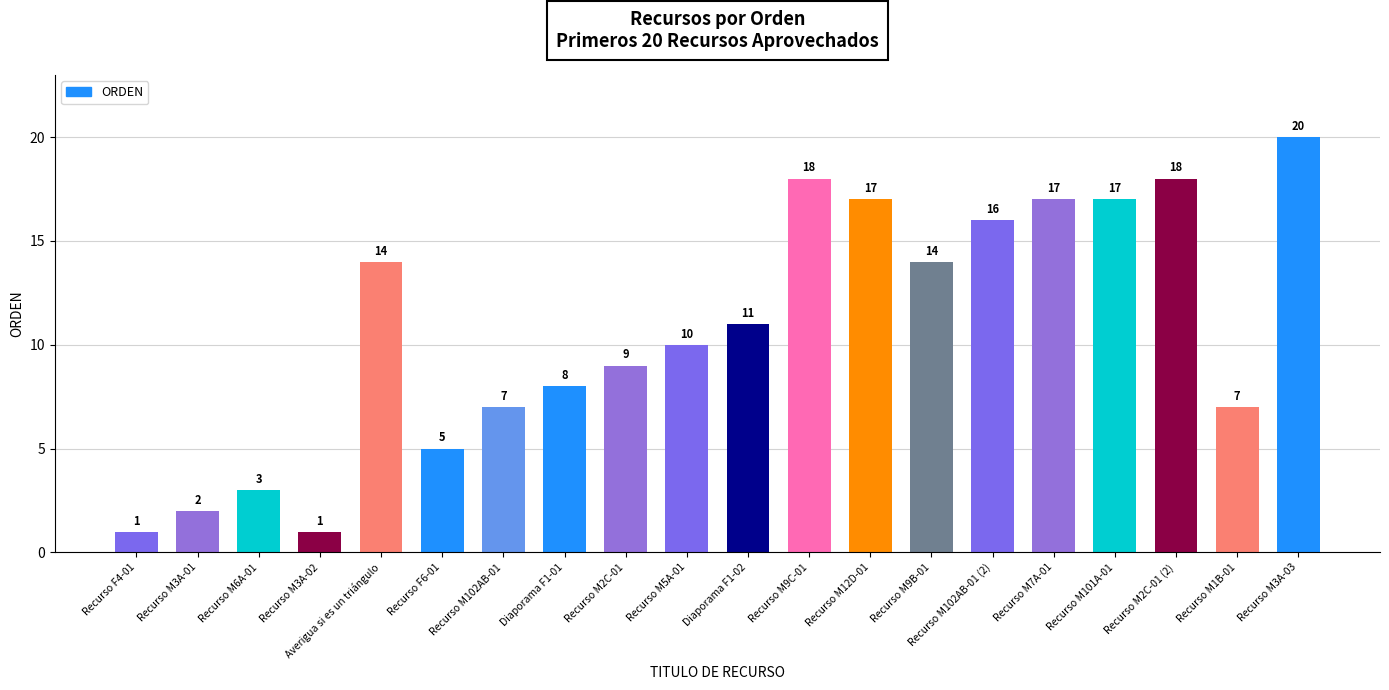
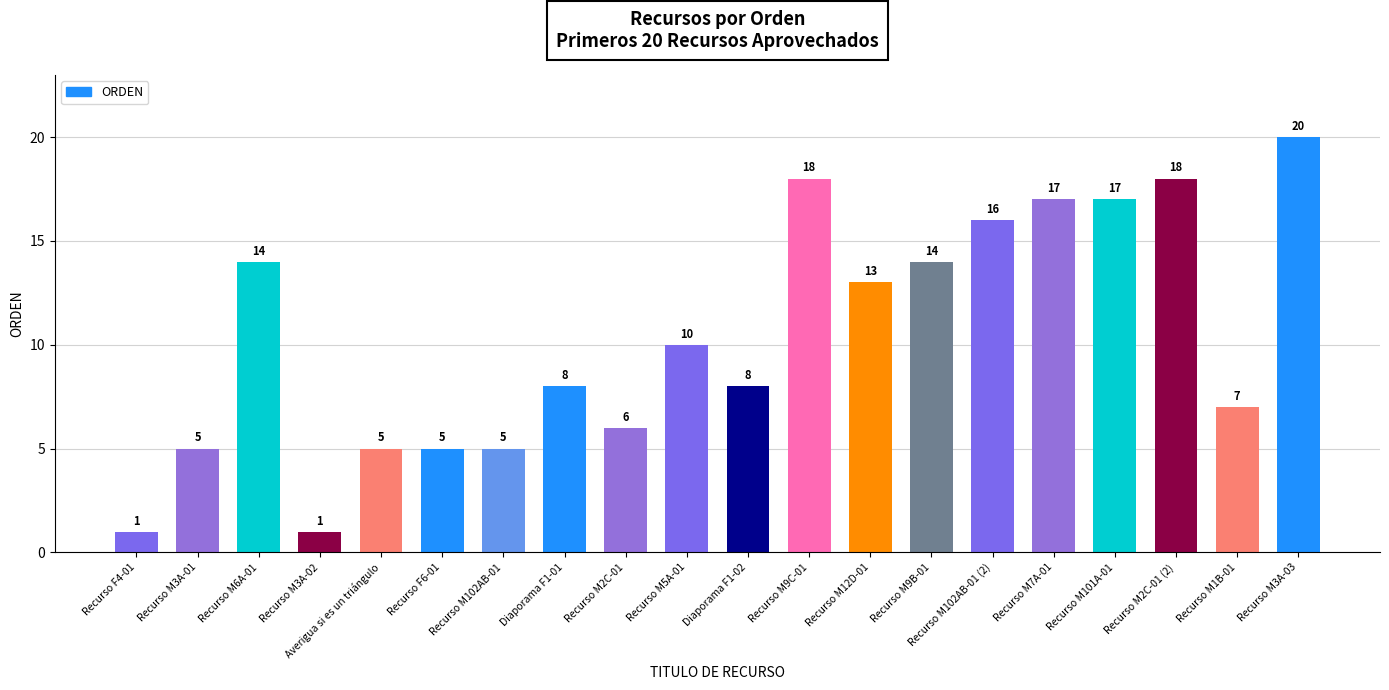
Recurso M3A-01: 2 -> 5
Recurso M6A-01: 3 -> 14
Averigua si es un triángulo: 14 -> 5
Recurso M102AB-01: 7 -> 5
Recurso M2C-01: 9 -> 6
Diaporama F1-02: 11 -> 8
Recurso M12D-01: 17 -> 13
